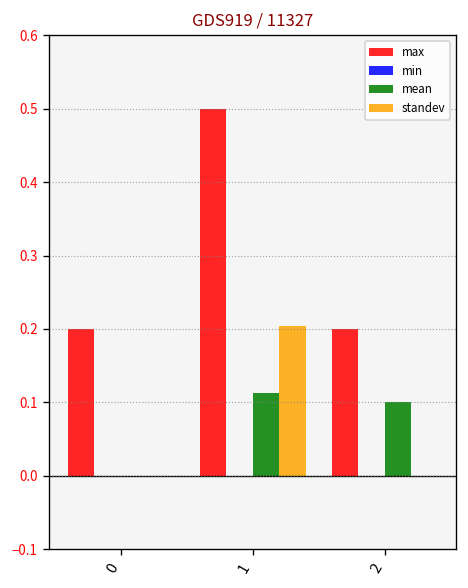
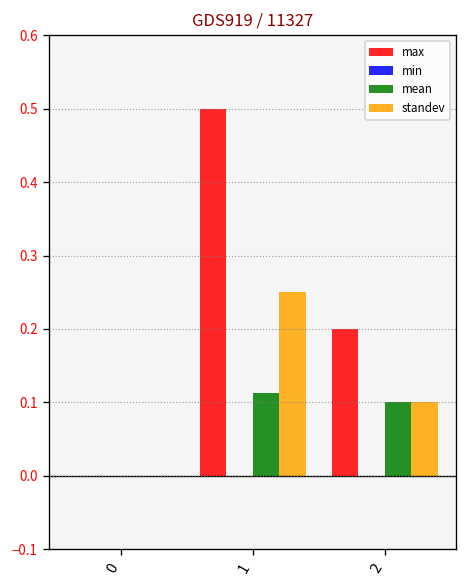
max, 0: 0.2 -> 0.0
standev, 1: 0.20 -> 0.25
standev, 2: 0.0 -> 0.1
